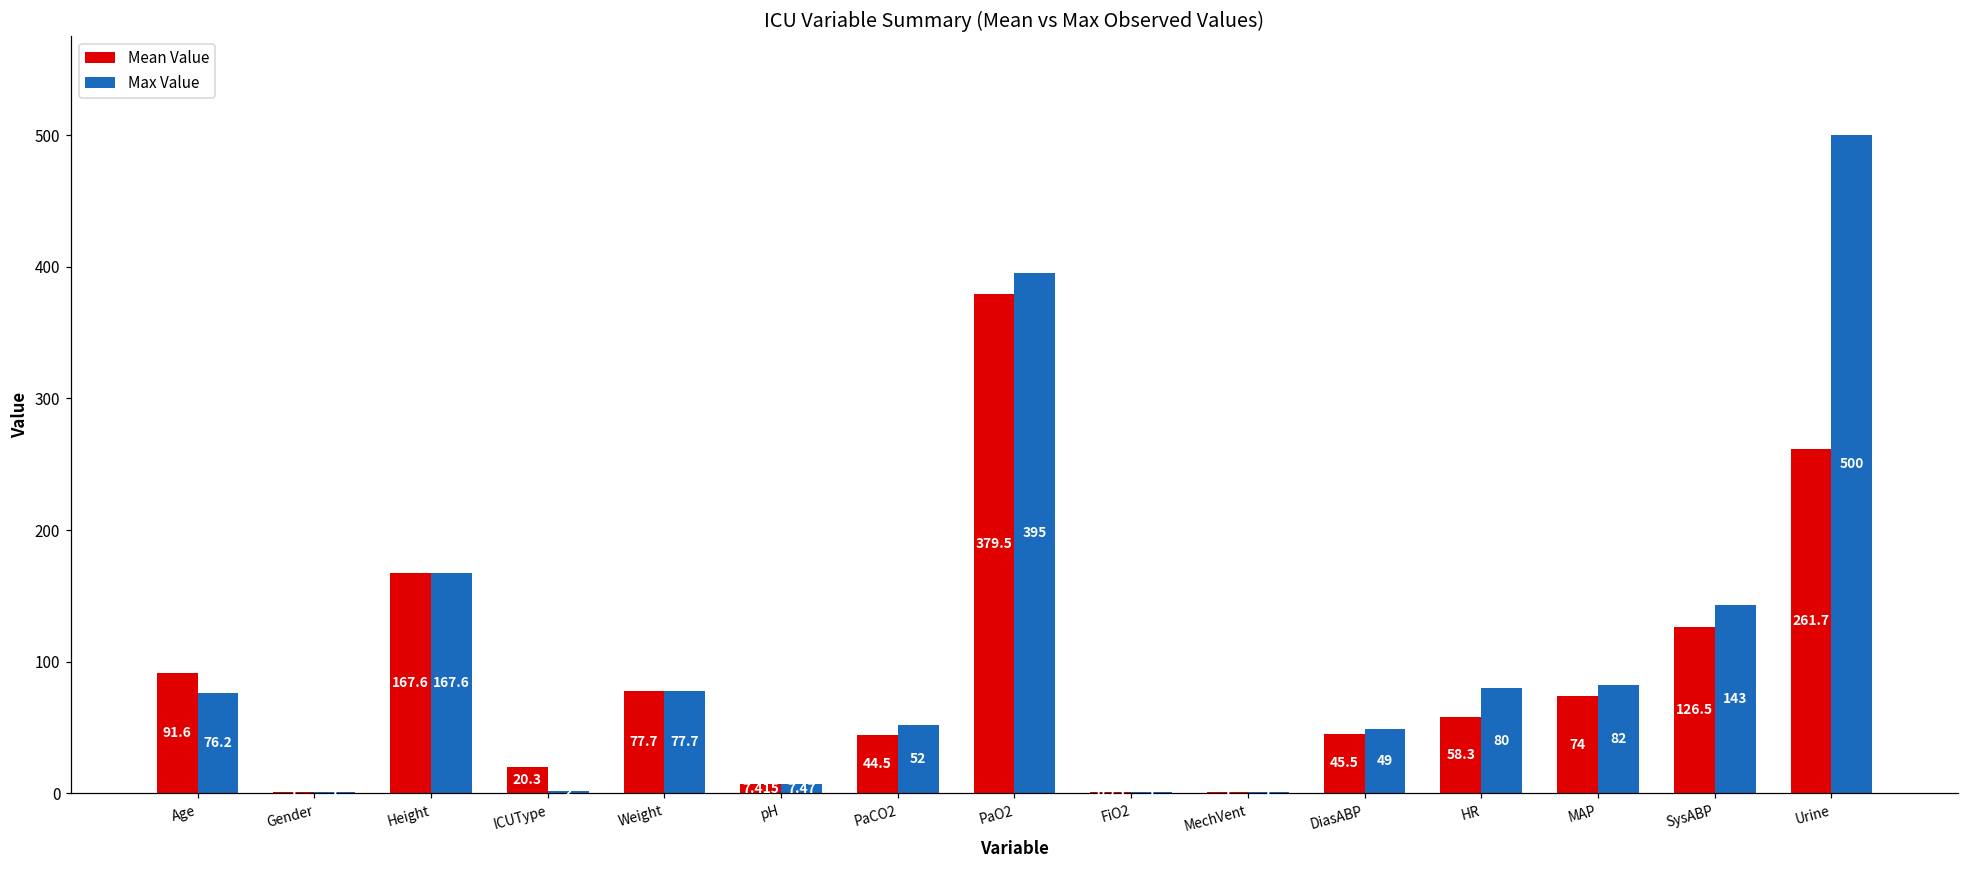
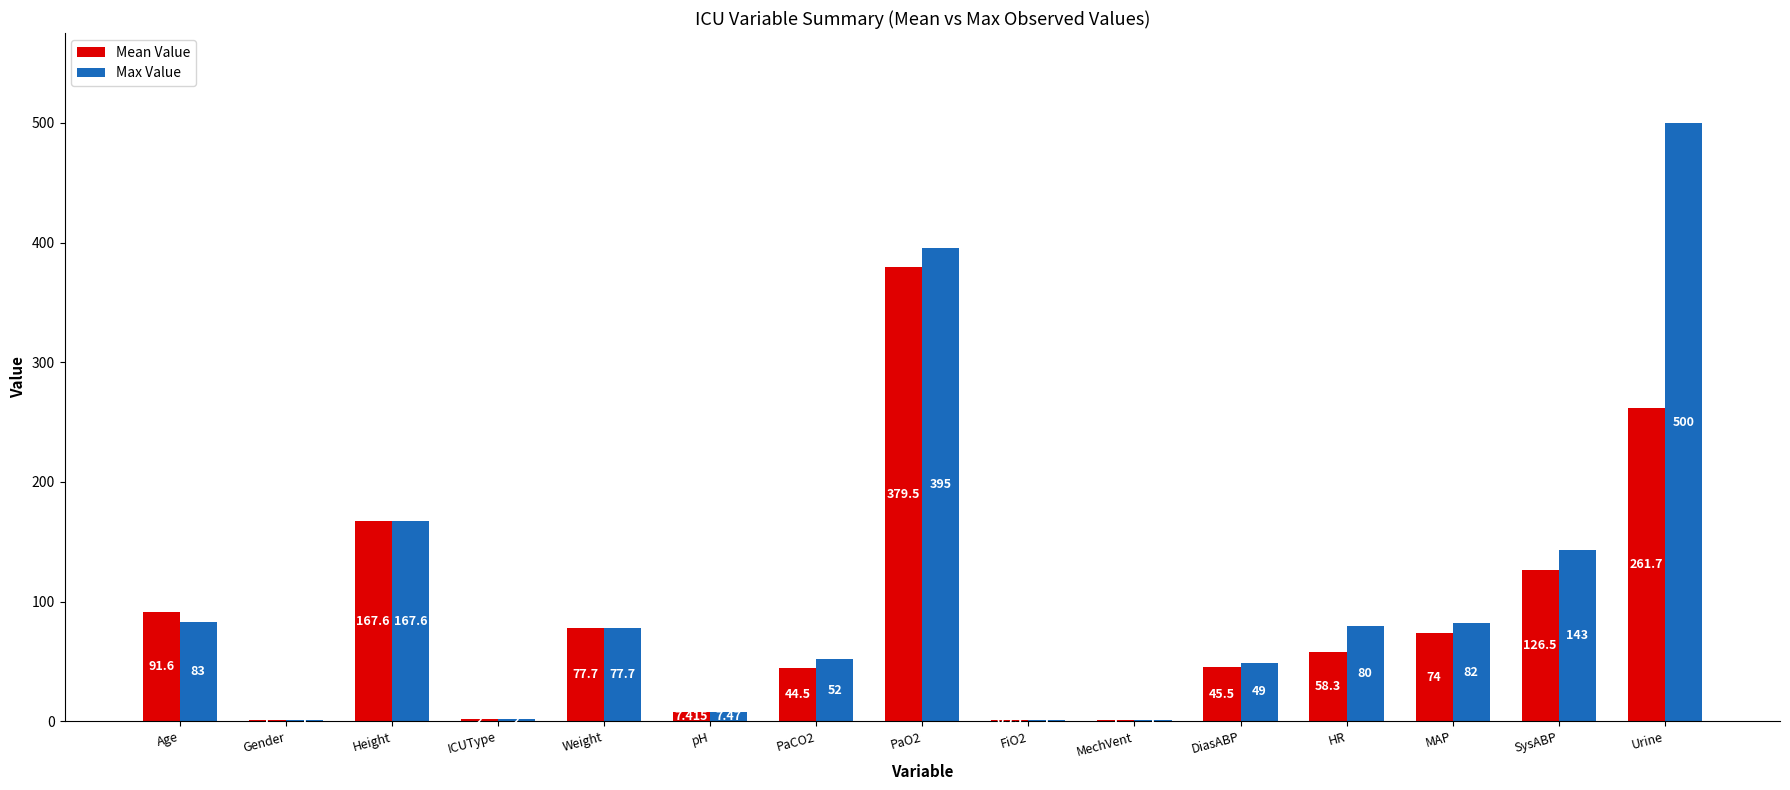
Max Value, Age: 76.2 -> 83
Mean Value, ICUType: 20 -> 2
